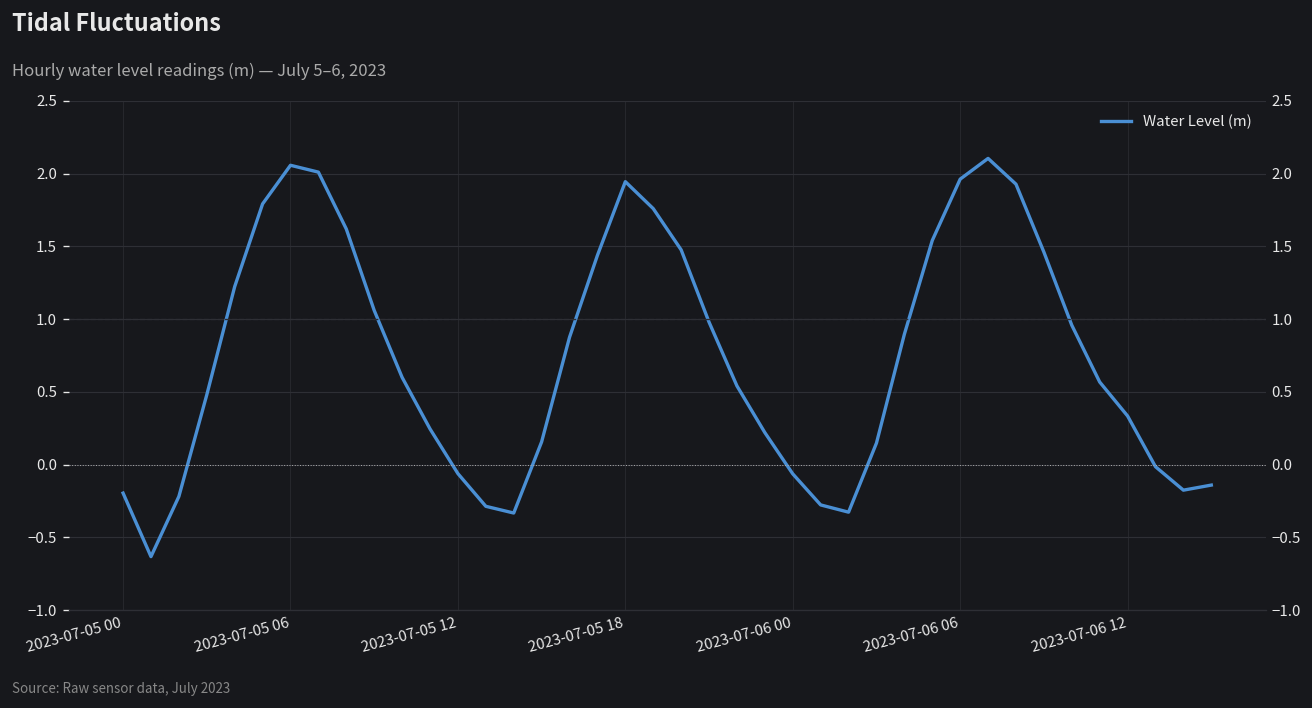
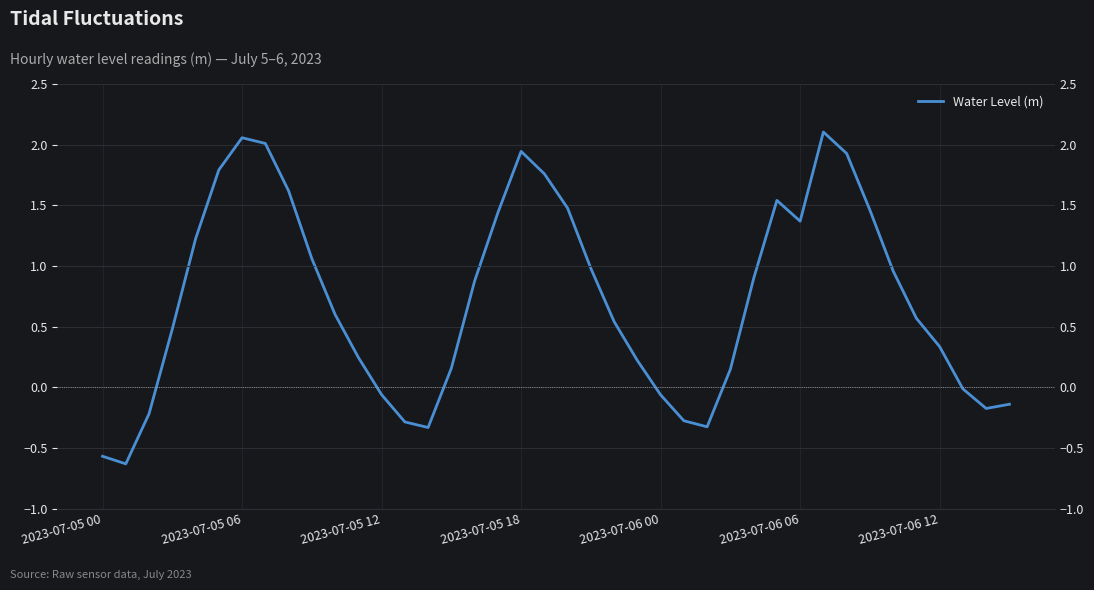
2023-07-05 00: -0.20 -> -0.57
2023-07-06 06: 1.96 -> 1.37
